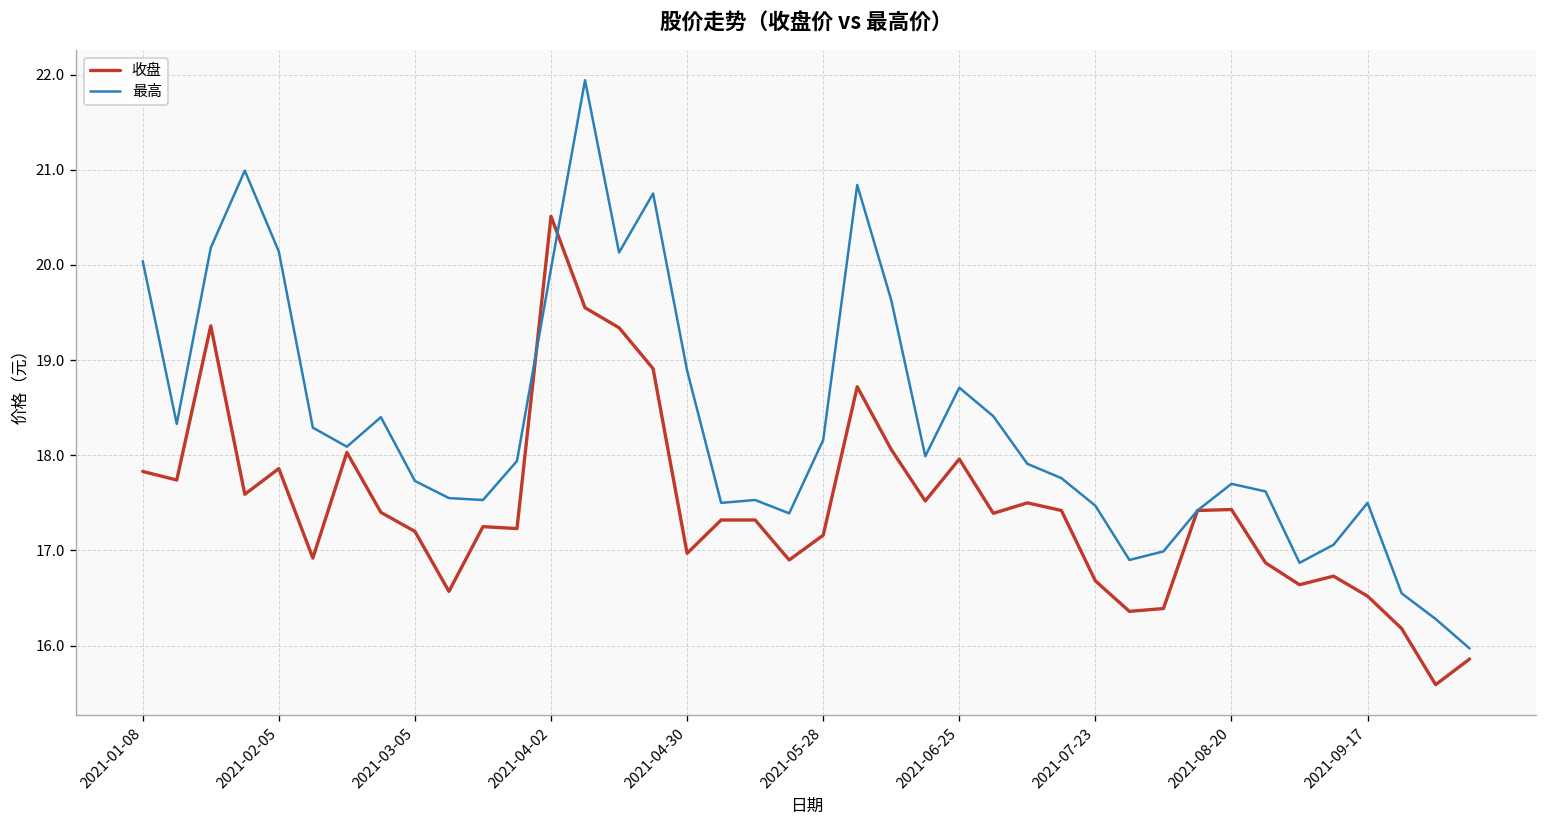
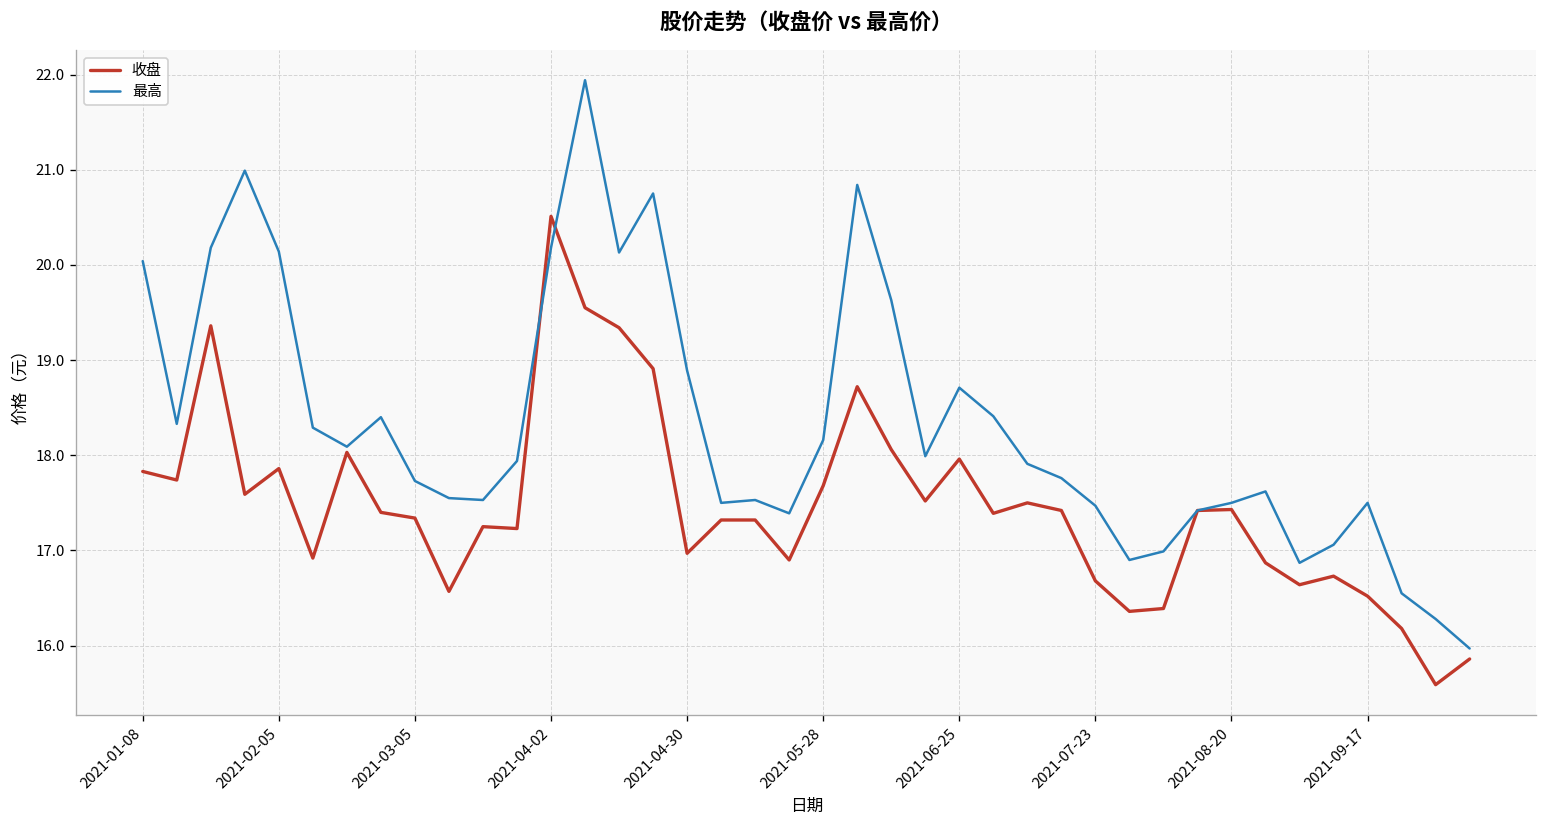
收盘, 2021-03-05: 17.2 -> 17.3
最高, 2021-04-02: 20.0 -> 20.2
收盘, 2021-05-28: 17.2 -> 17.7
最高, 2021-08-20: 17.7 -> 17.5
